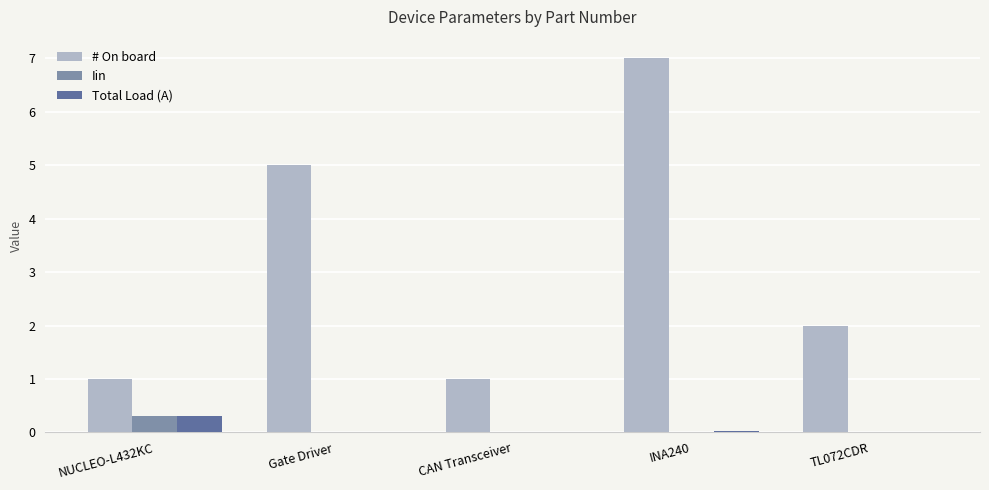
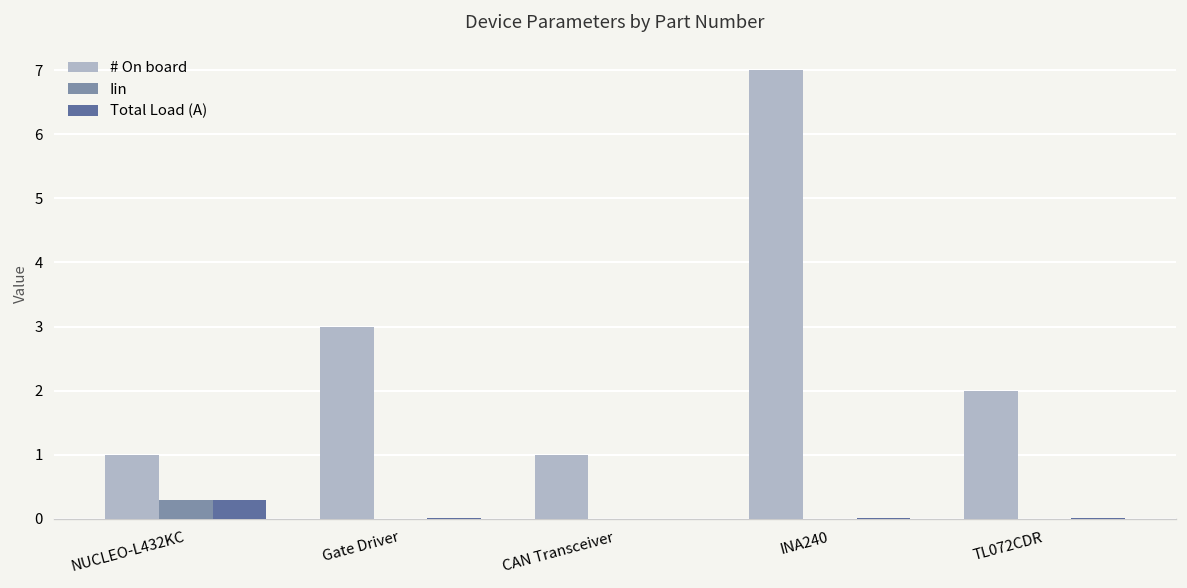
# On board, Gate Driver: 5 -> 3
